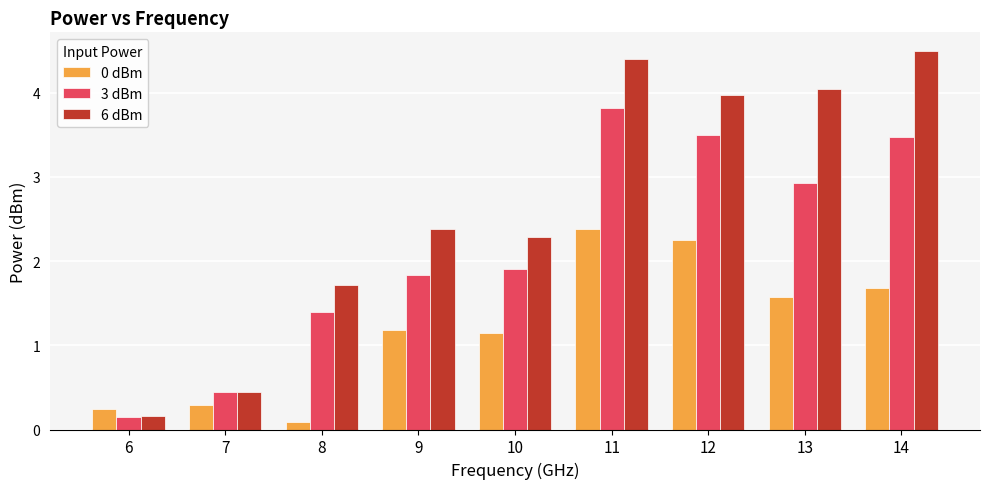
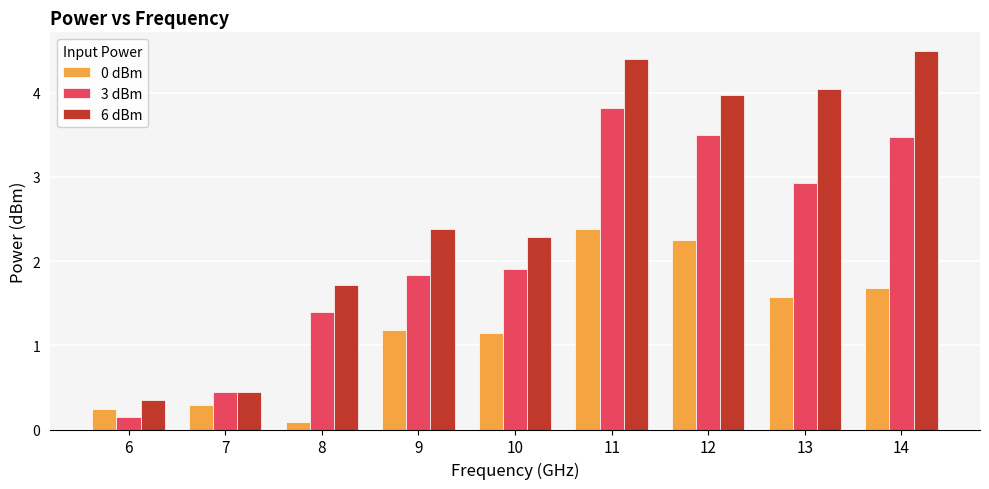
6 dBm, 6: 0.2 -> 0.3
